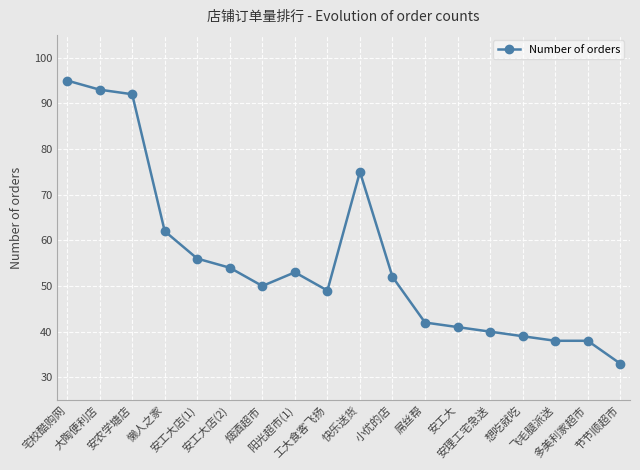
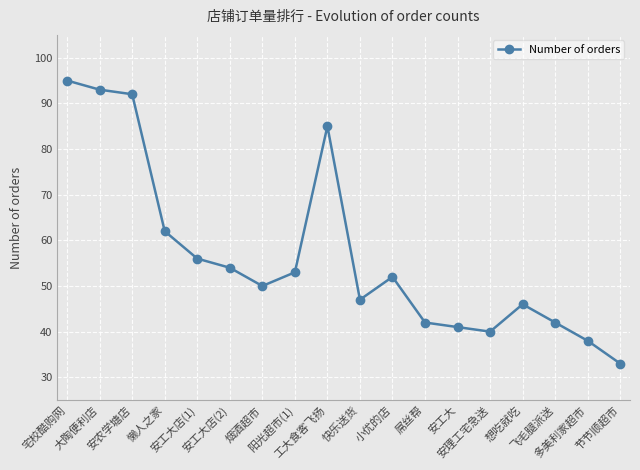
工大食客飞扬: 49 -> 85
快乐送货: 75 -> 47
想吃就吃: 39 -> 46
飞毛腿派送: 38 -> 42
